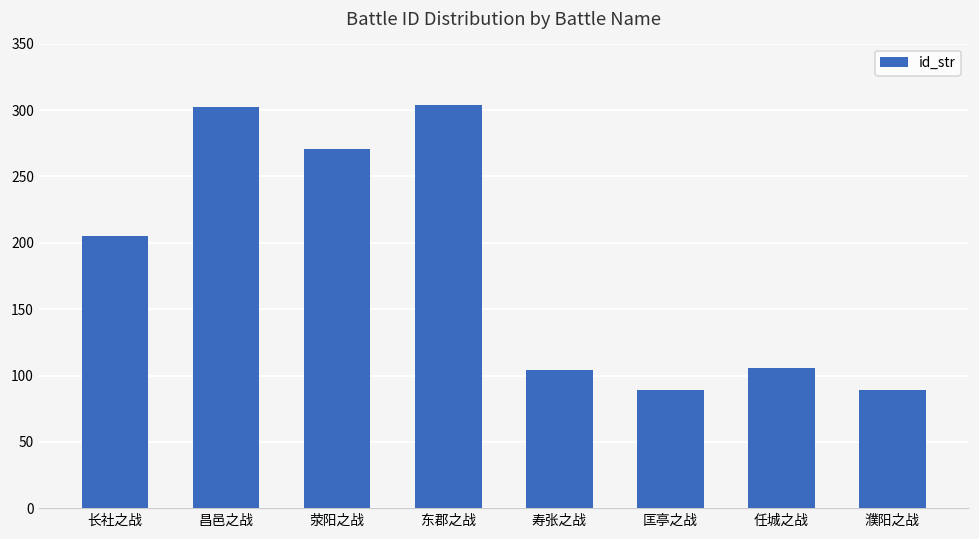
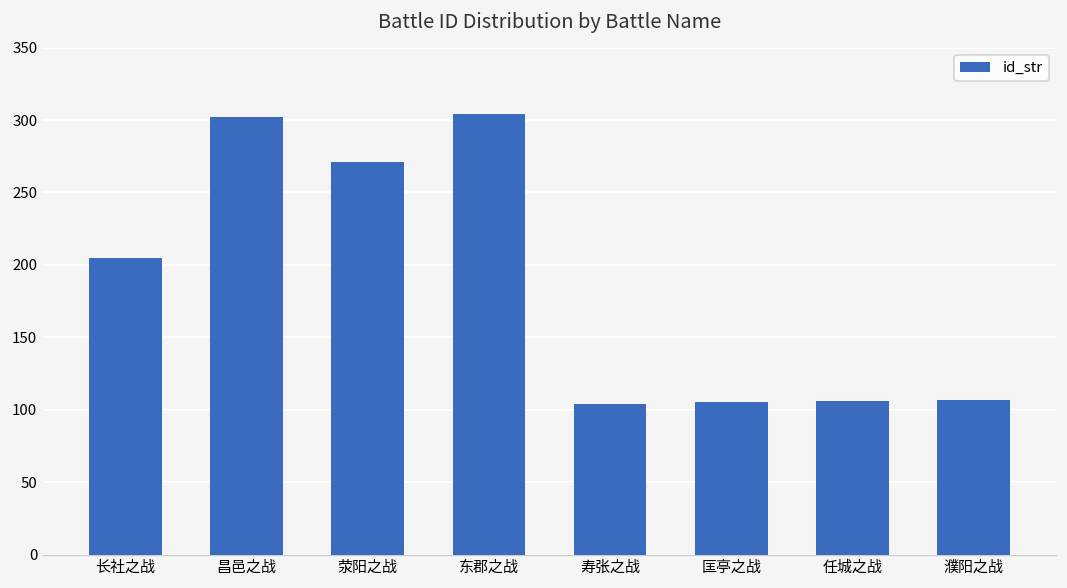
匡亭之战: 89 -> 105
濮阳之战: 89 -> 107
